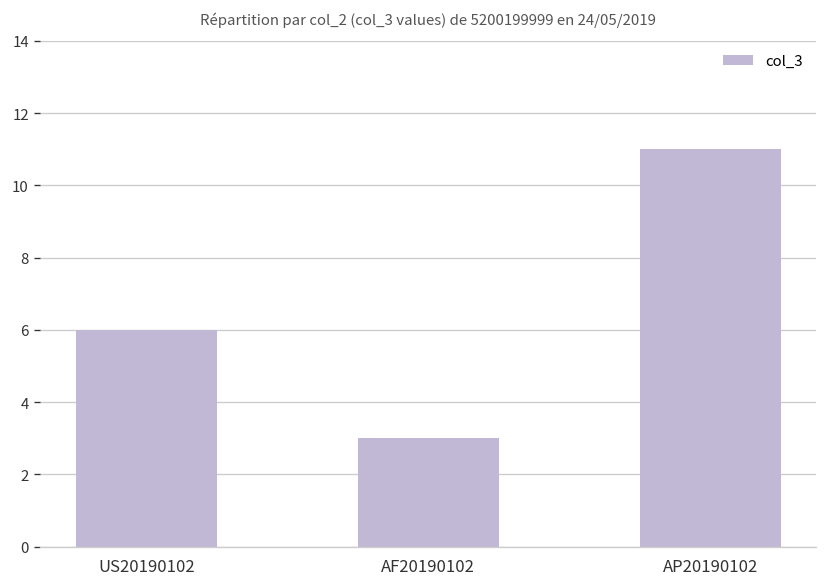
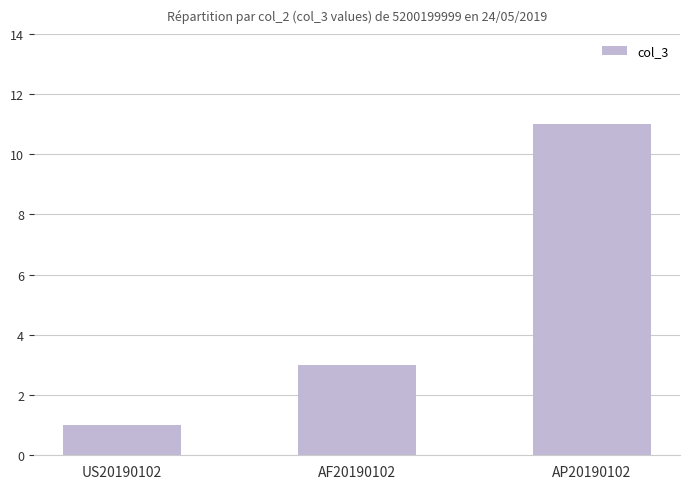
US20190102: 6 -> 1
